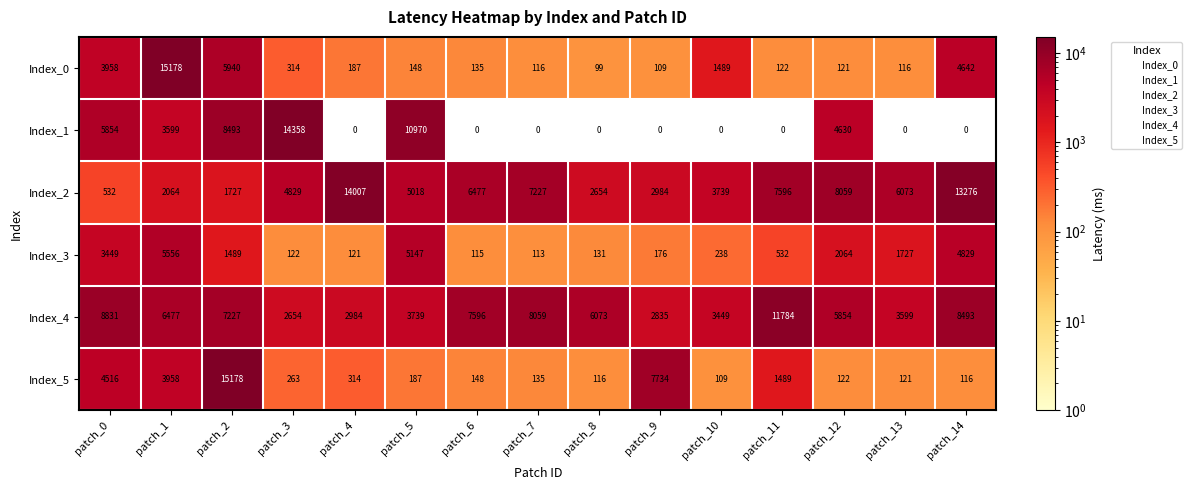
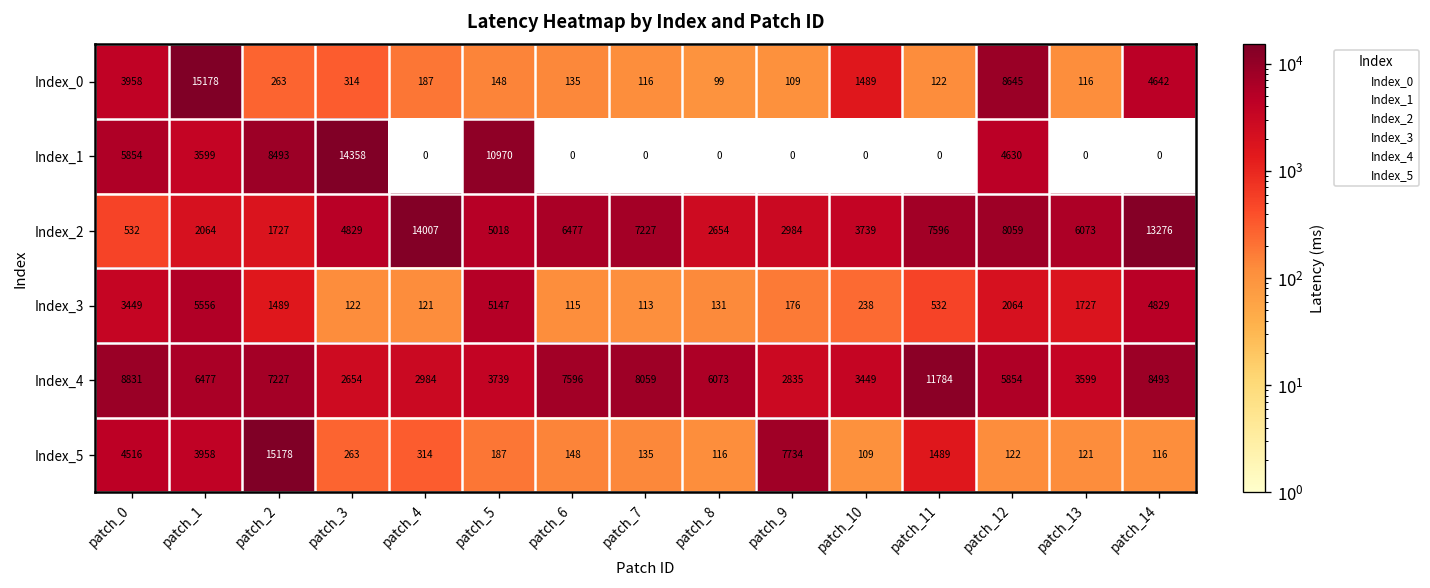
Index_0, patch_2: 5940 -> 263
Index_0, patch_12: 121 -> 8645
